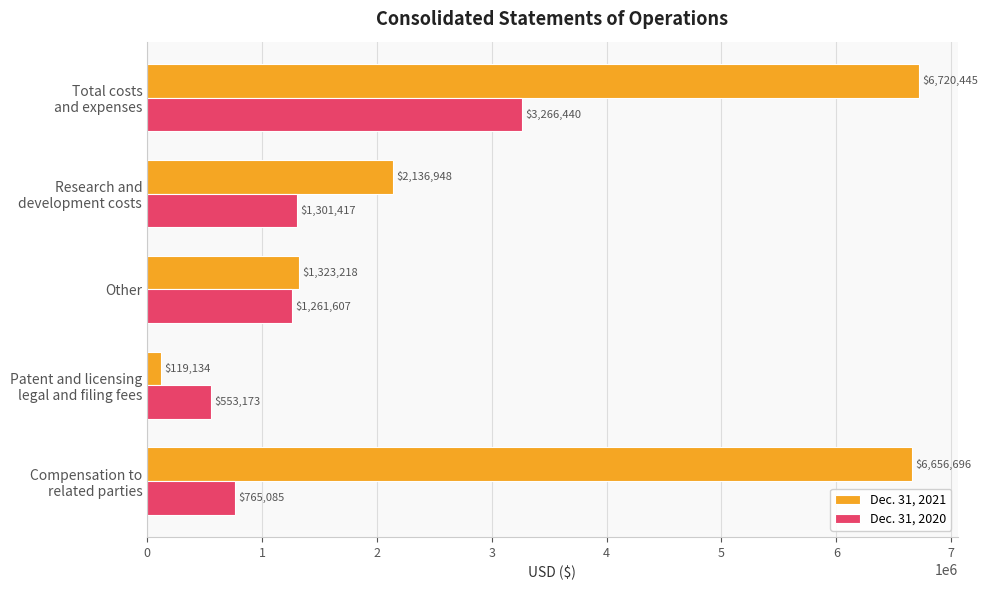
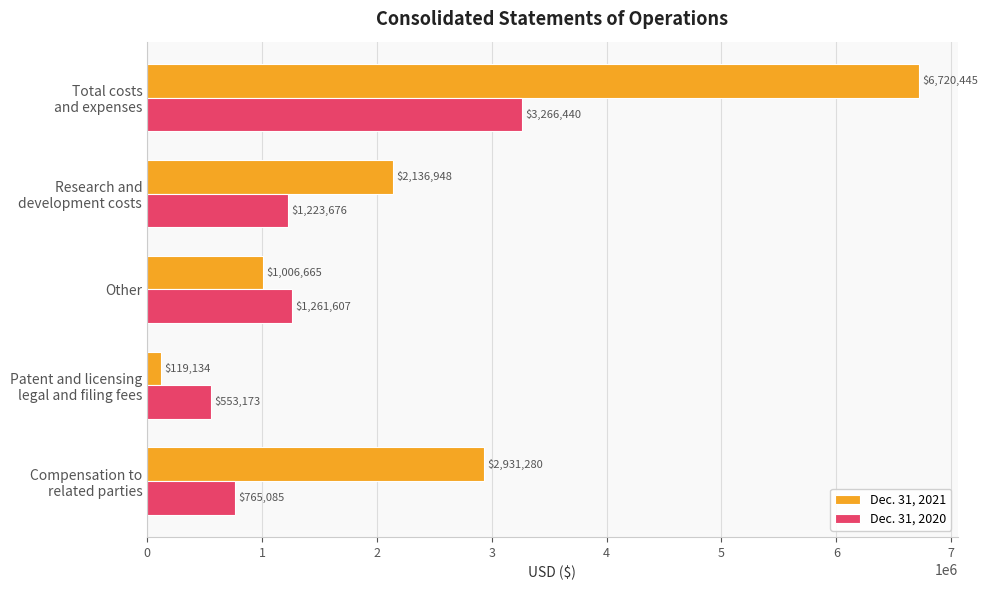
Dec. 31, 2020, Research and development costs: $1,301,417 -> $1,223,676
Dec. 31, 2021, Other: $1,323,218 -> $1,006,665
Dec. 31, 2021, Compensation to related parties: $6,656,696 -> $2,931,280
